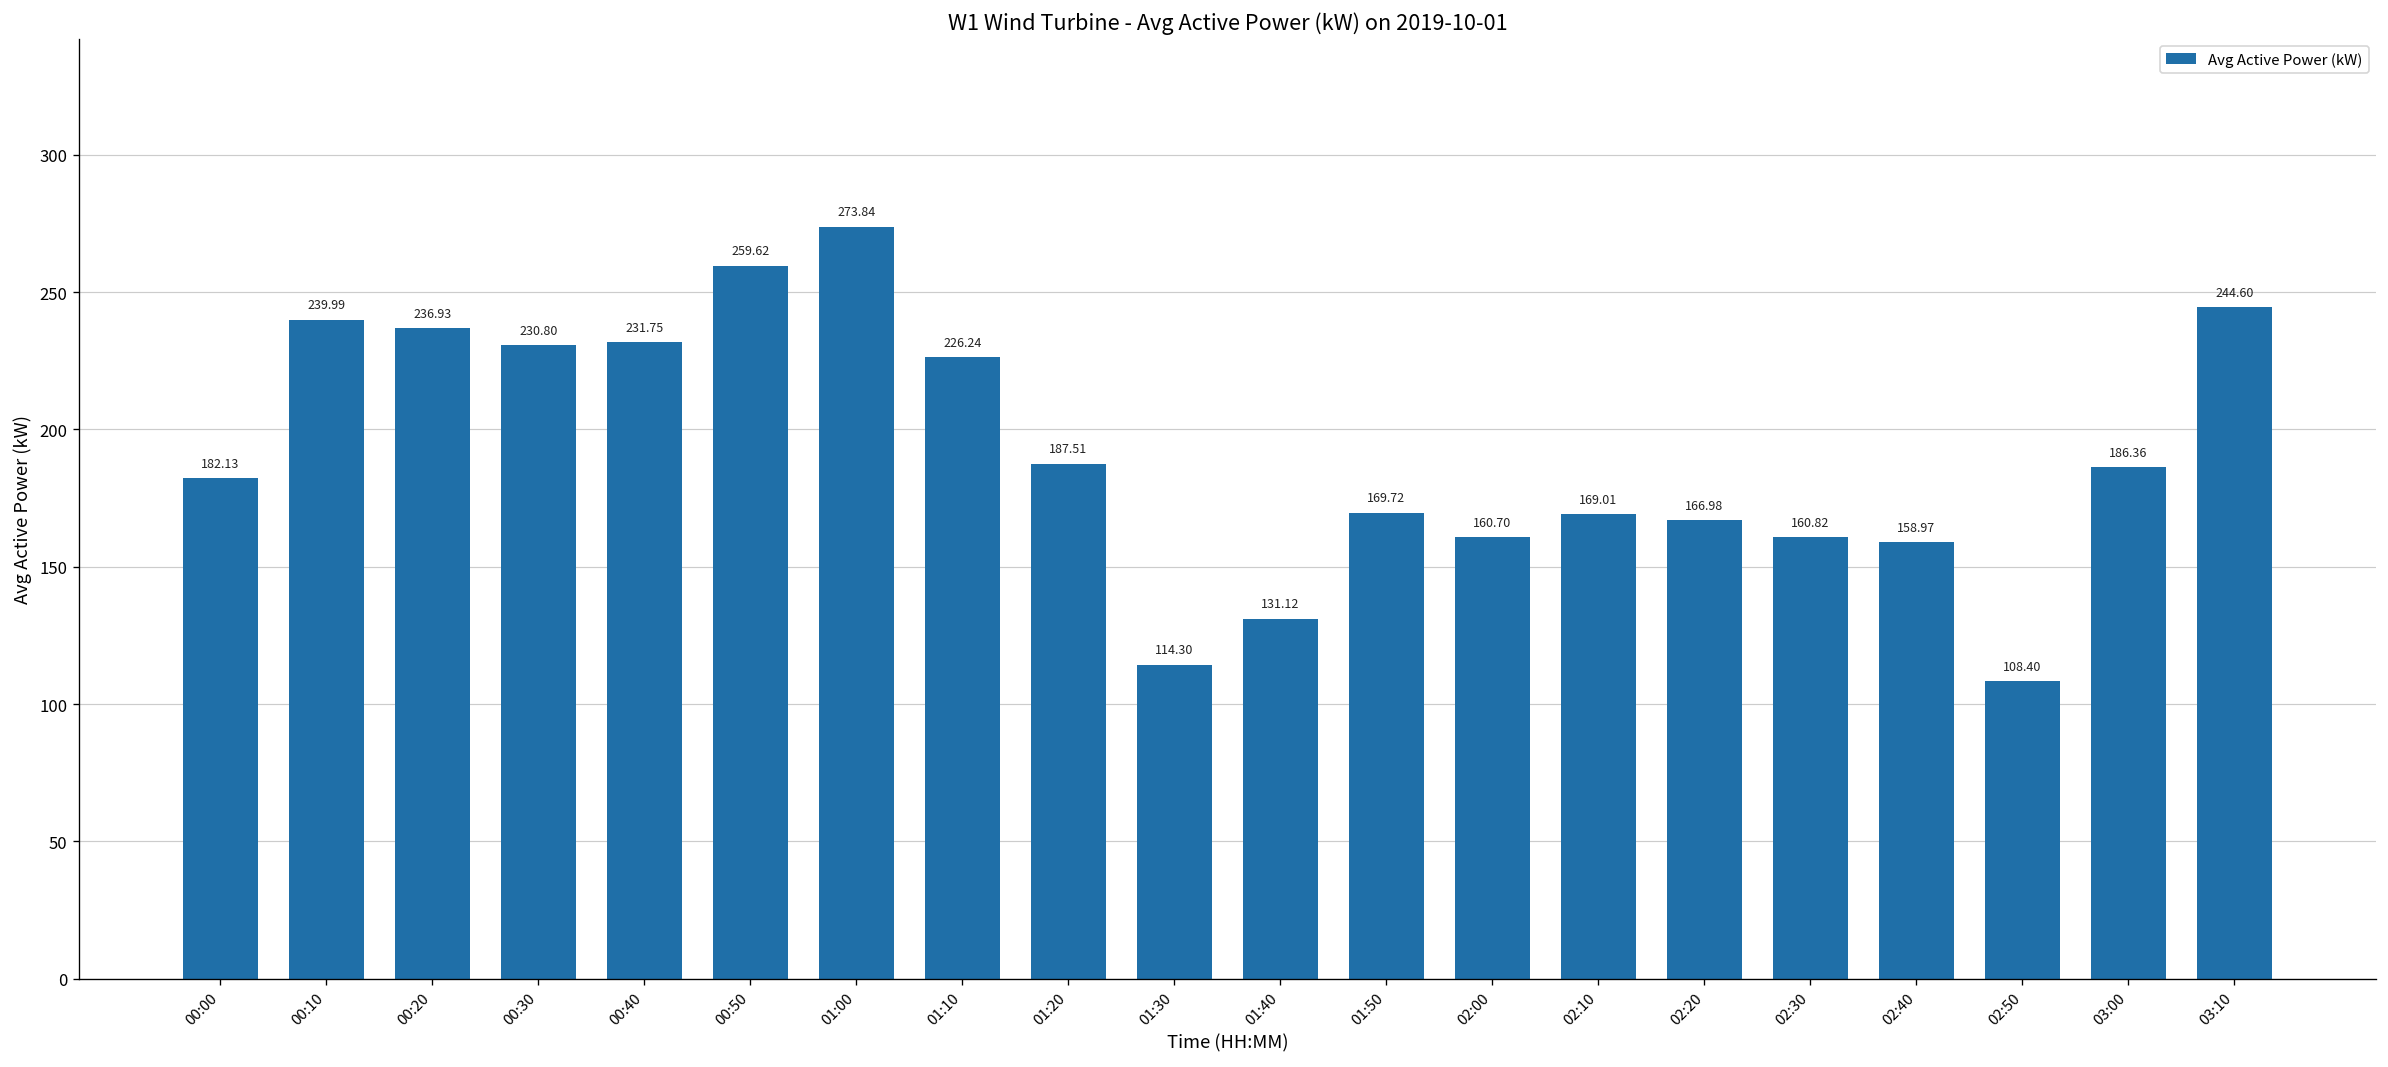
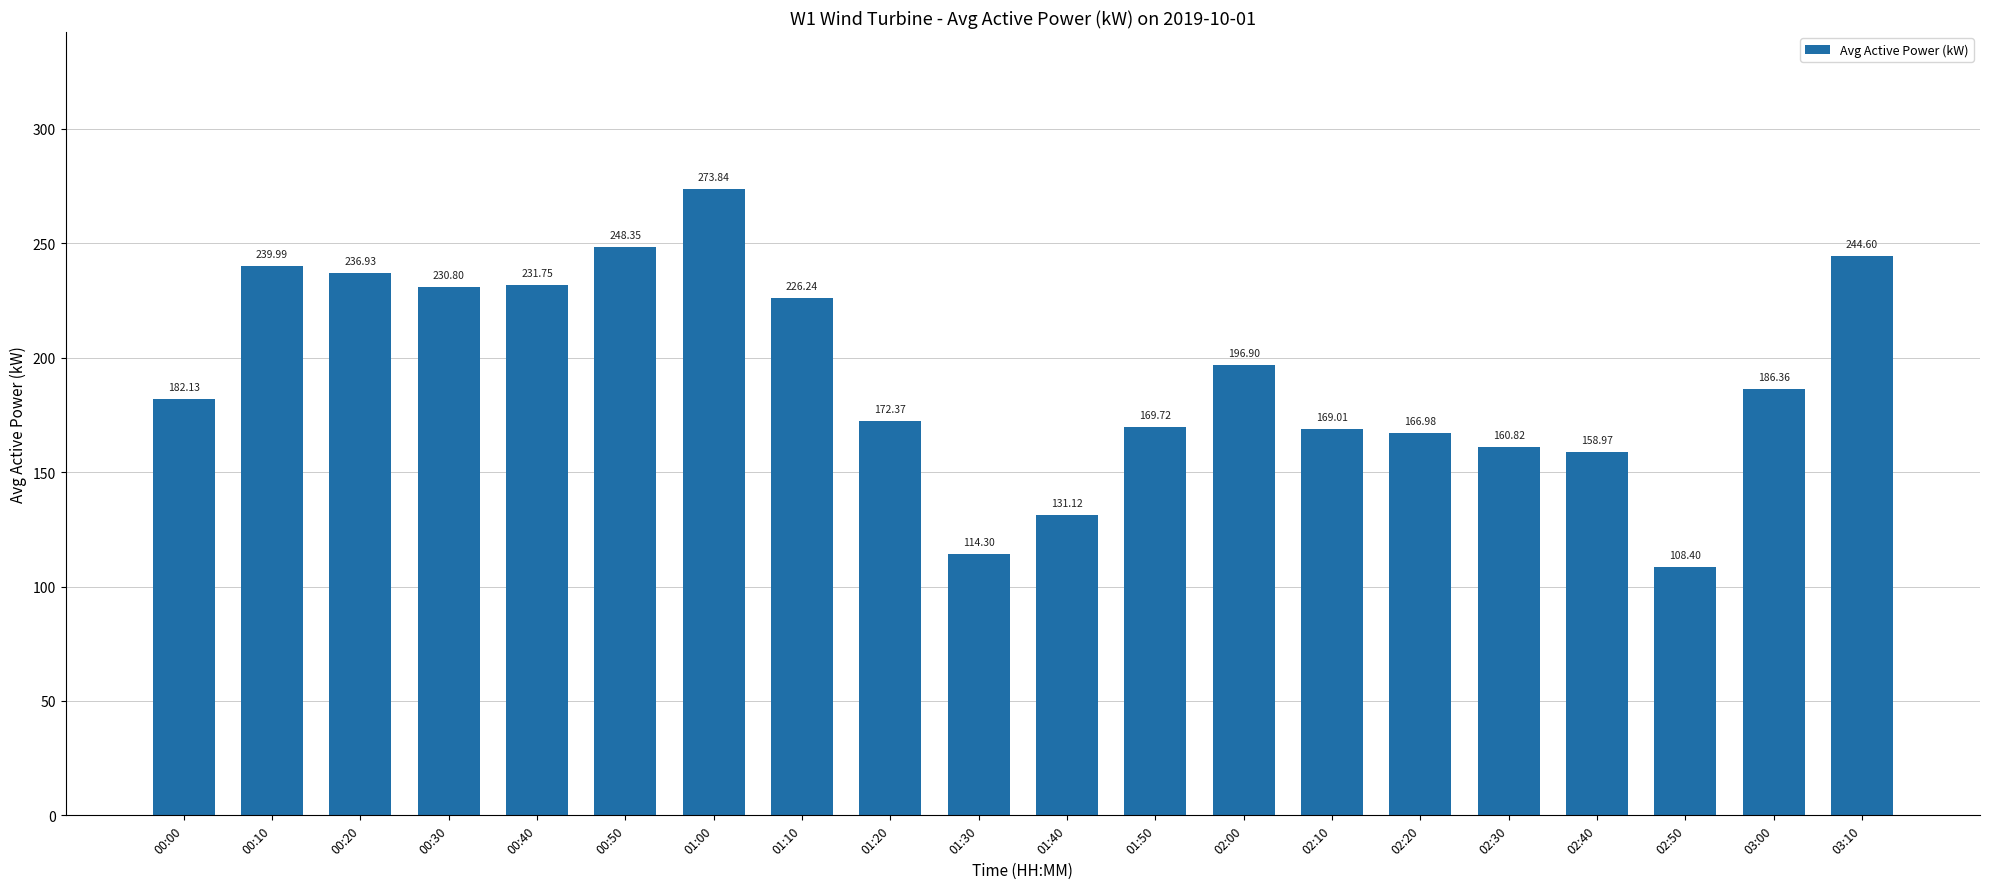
00:50: 259.62 -> 248.35
01:20: 187.51 -> 172.37
02:00: 160.70 -> 196.90
